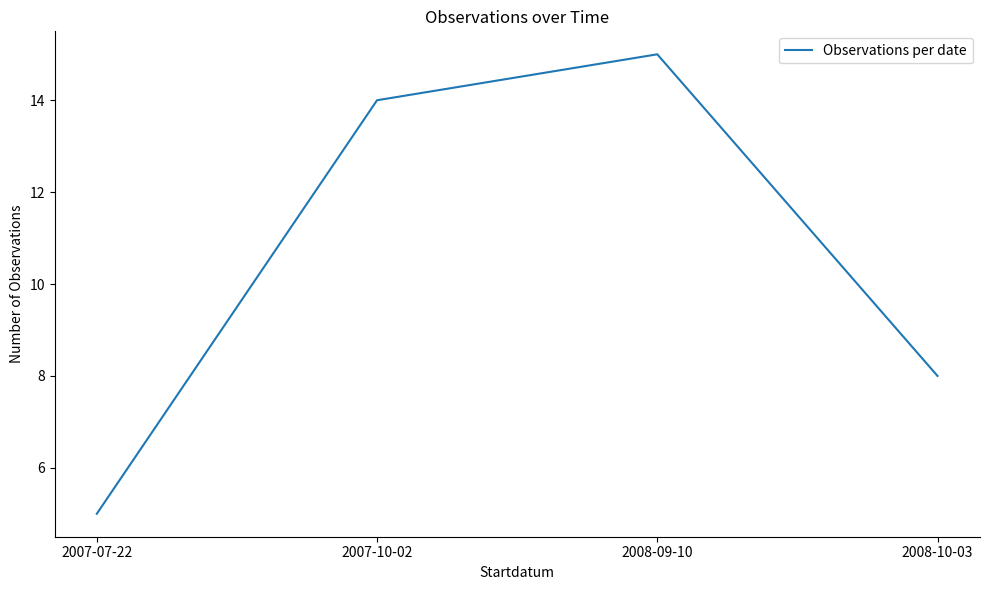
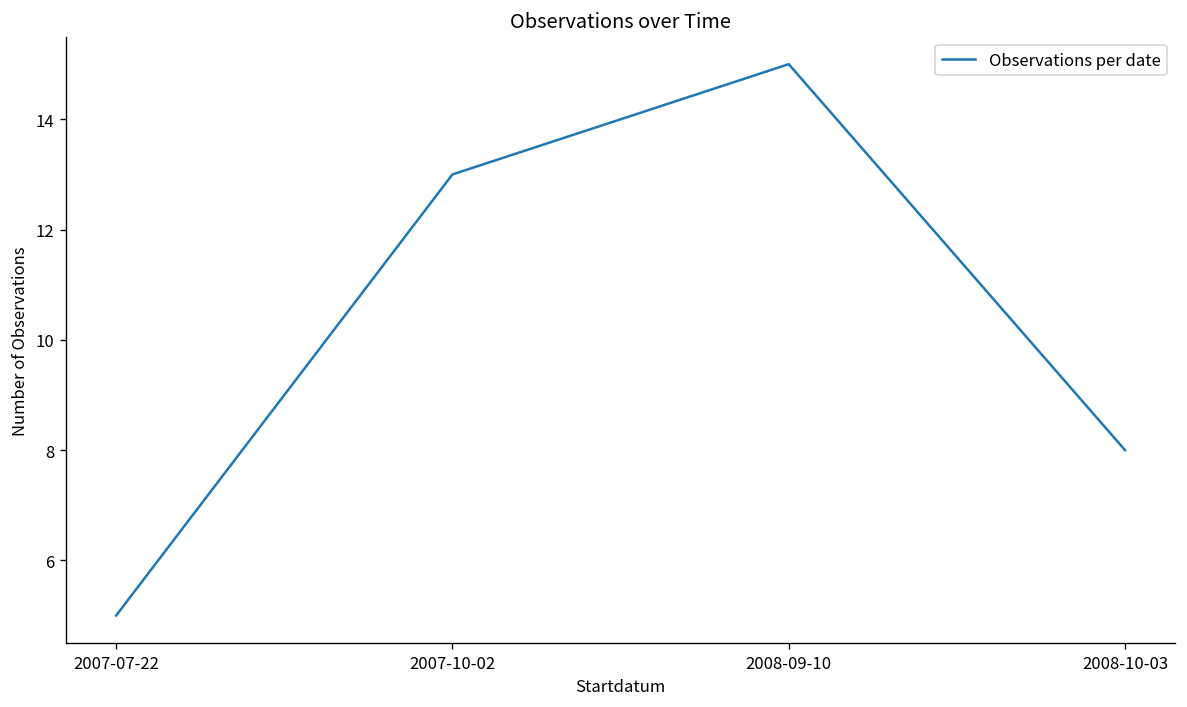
2007-10-02: 14 -> 13
